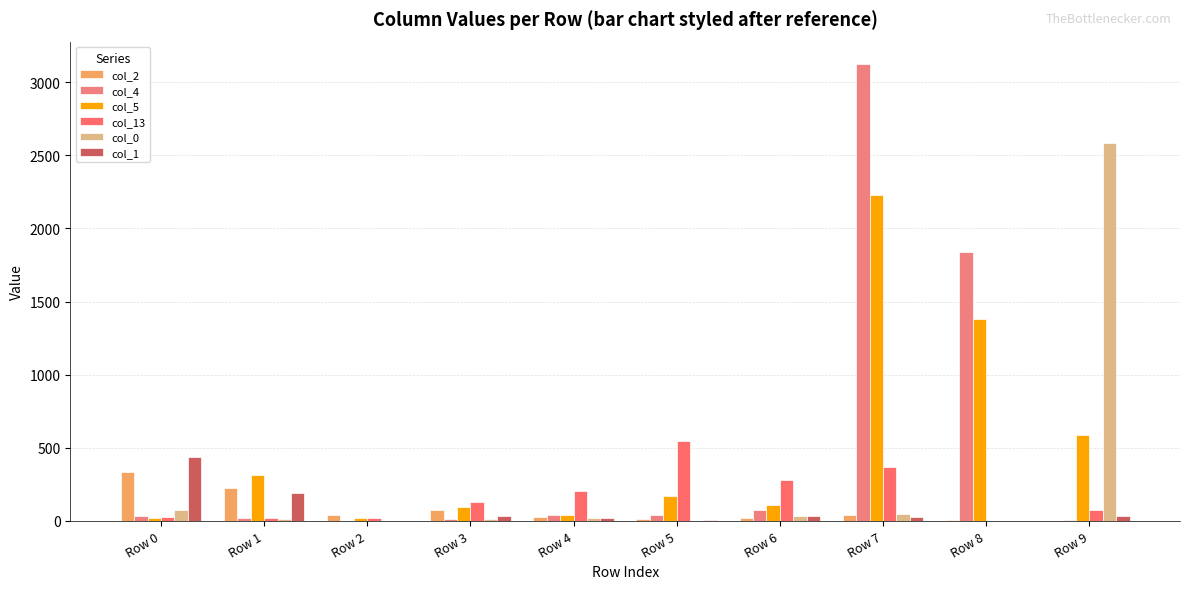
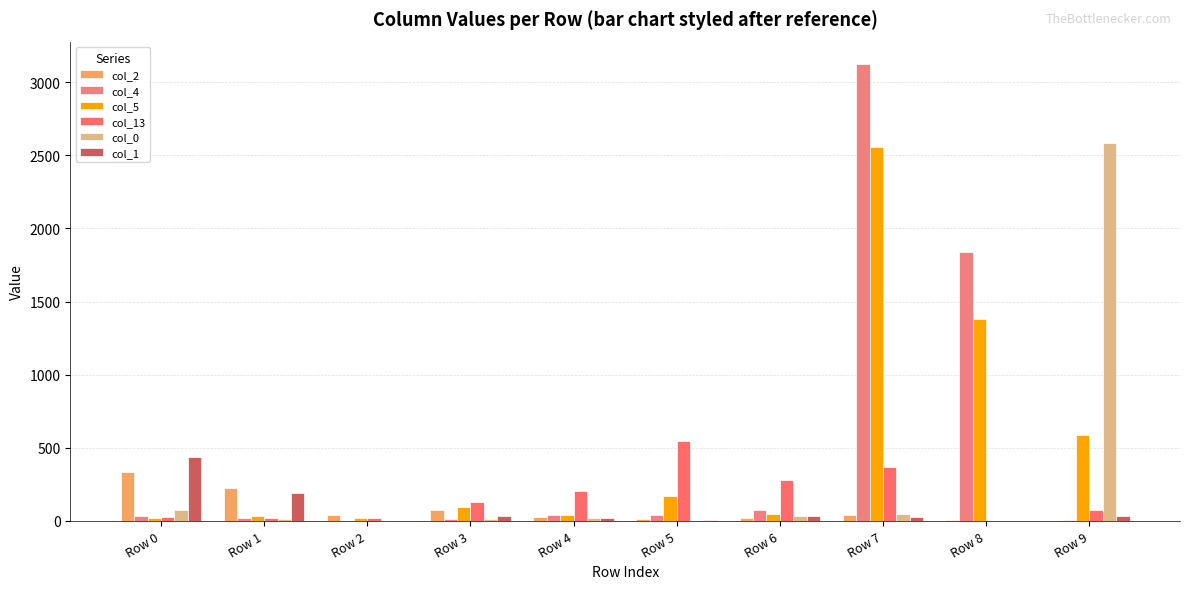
col_5, Row 1: 320 -> 30
col_5, Row 6: 110 -> 50
col_5, Row 7: 2230 -> 2560
